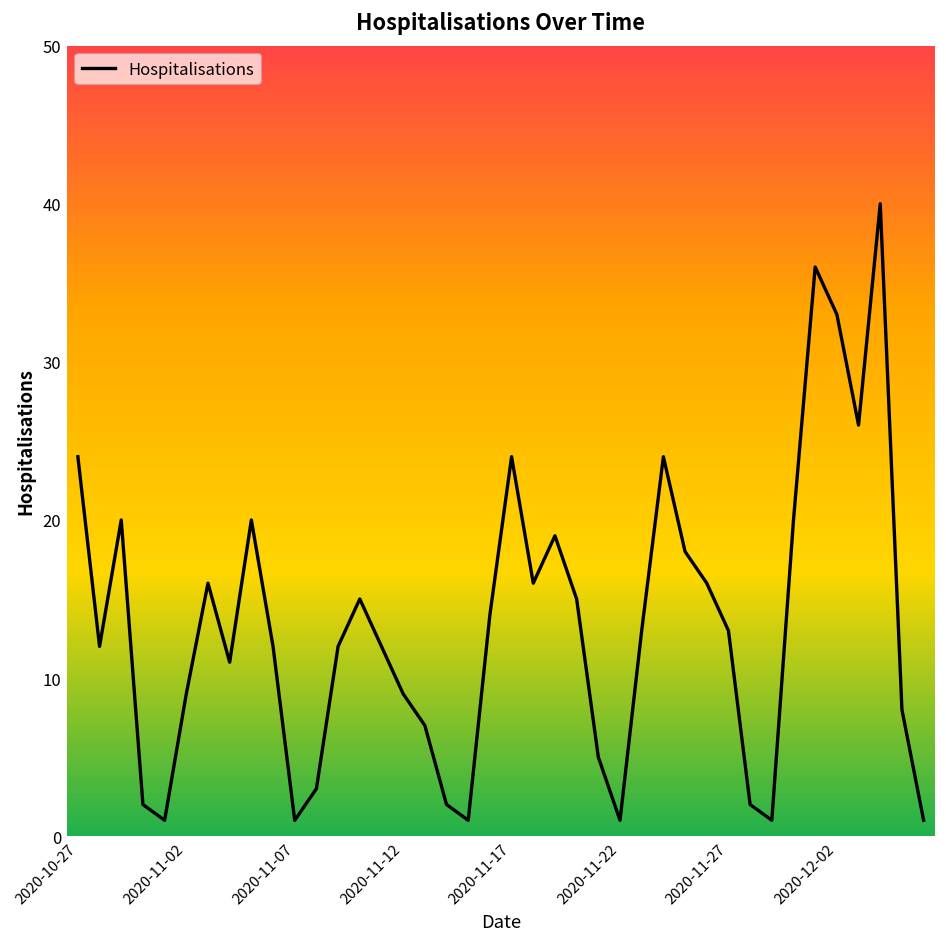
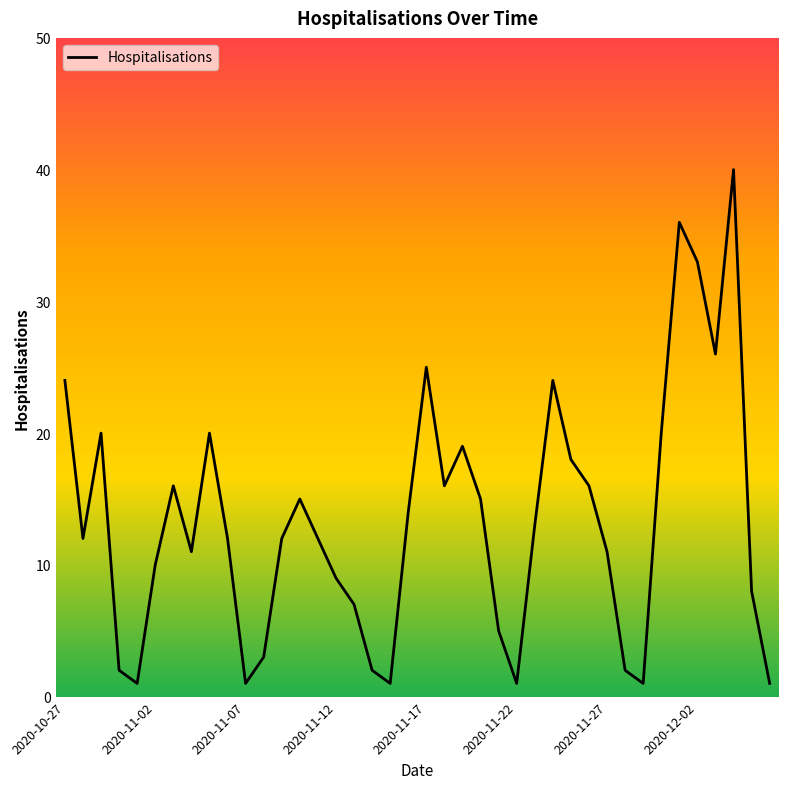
2020-11-02: 9 -> 10
2020-11-17: 24 -> 25
2020-11-27: 13 -> 11
